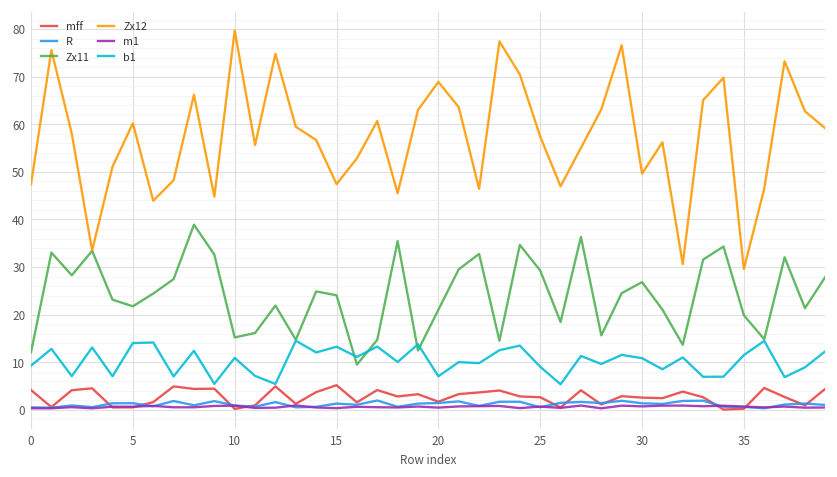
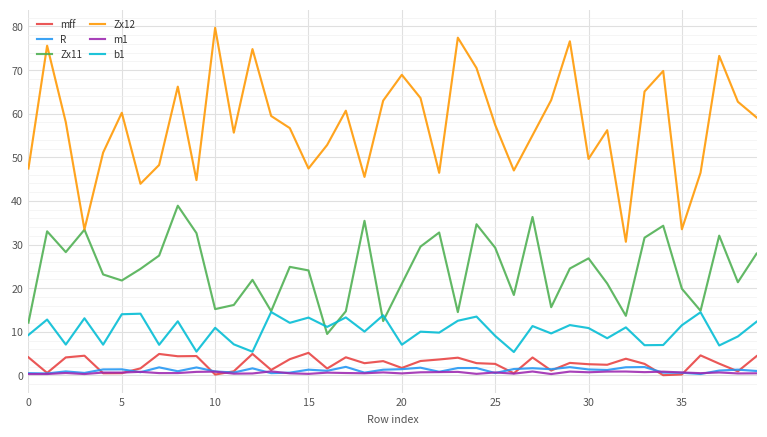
Zx12, 35: 30 -> 34
